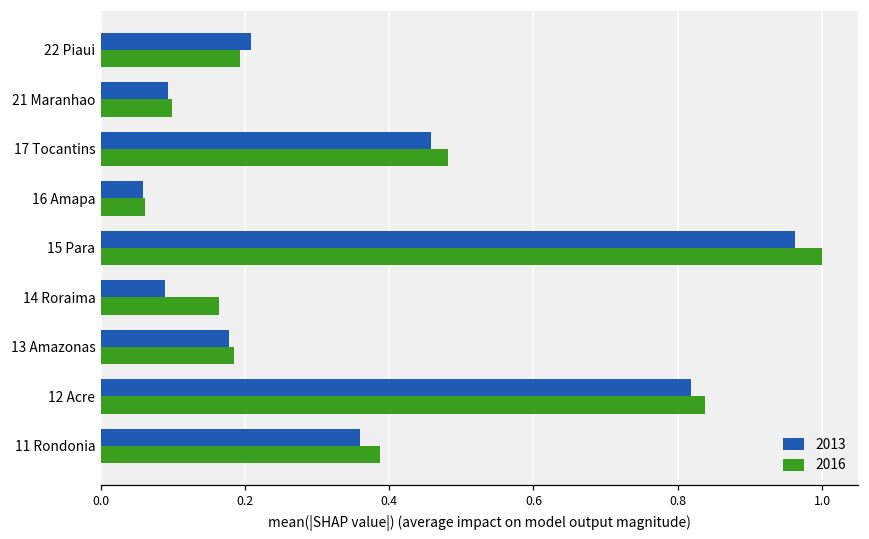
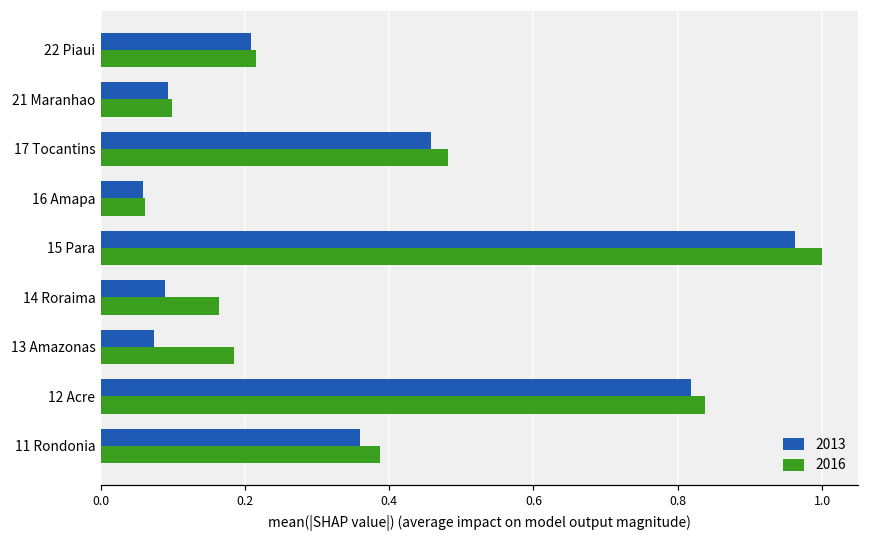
2016, 22 Piaui: 0.19 -> 0.22
2013, 13 Amazonas: 0.18 -> 0.07
